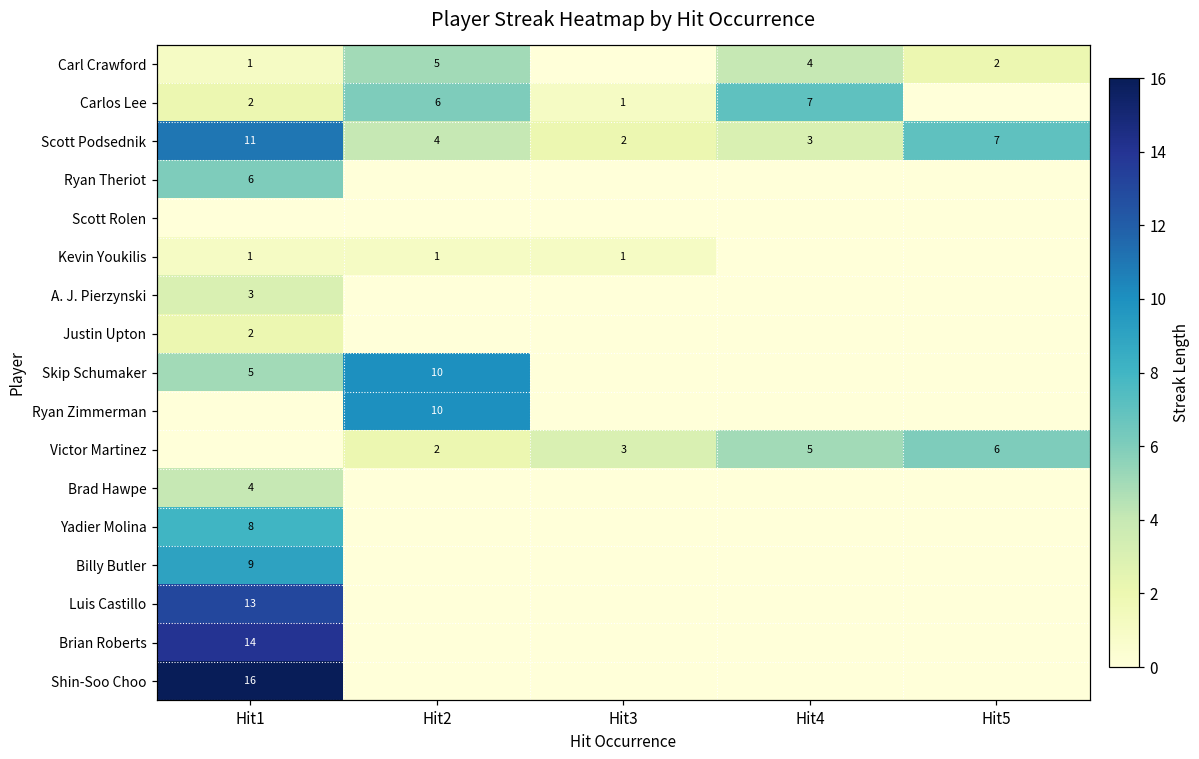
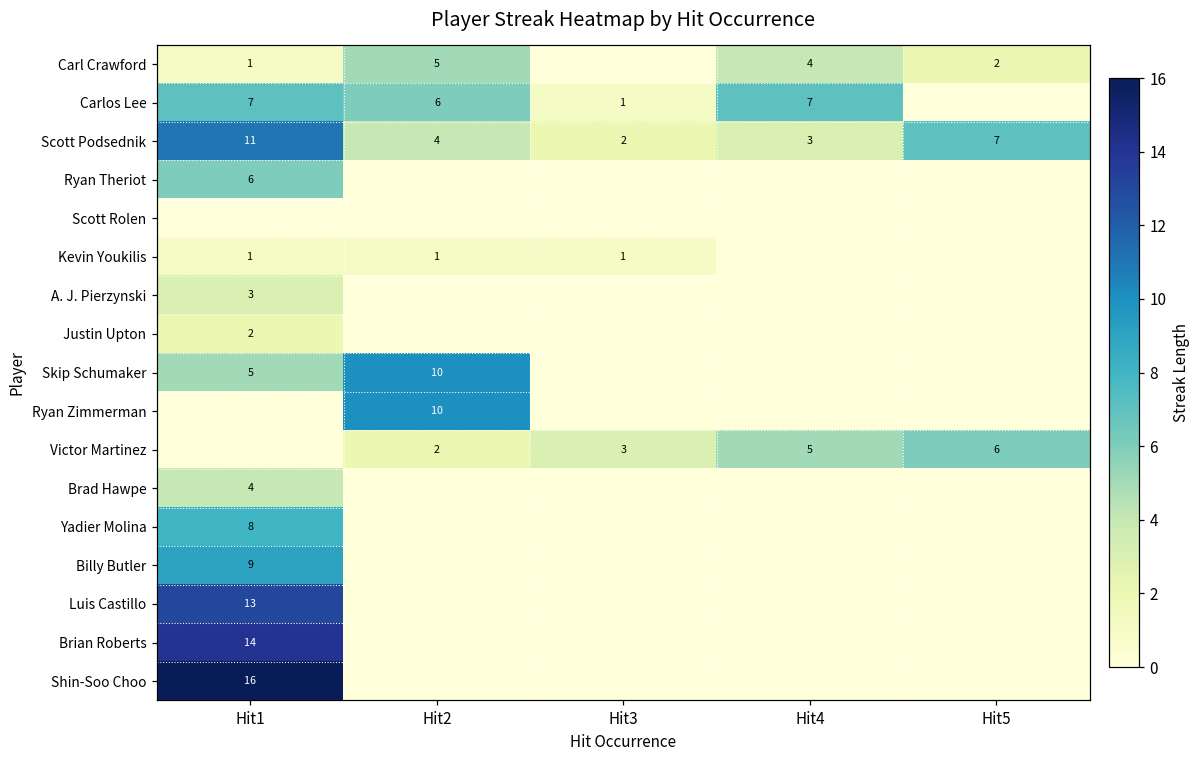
Carlos Lee, Hit1: 2 -> 7
